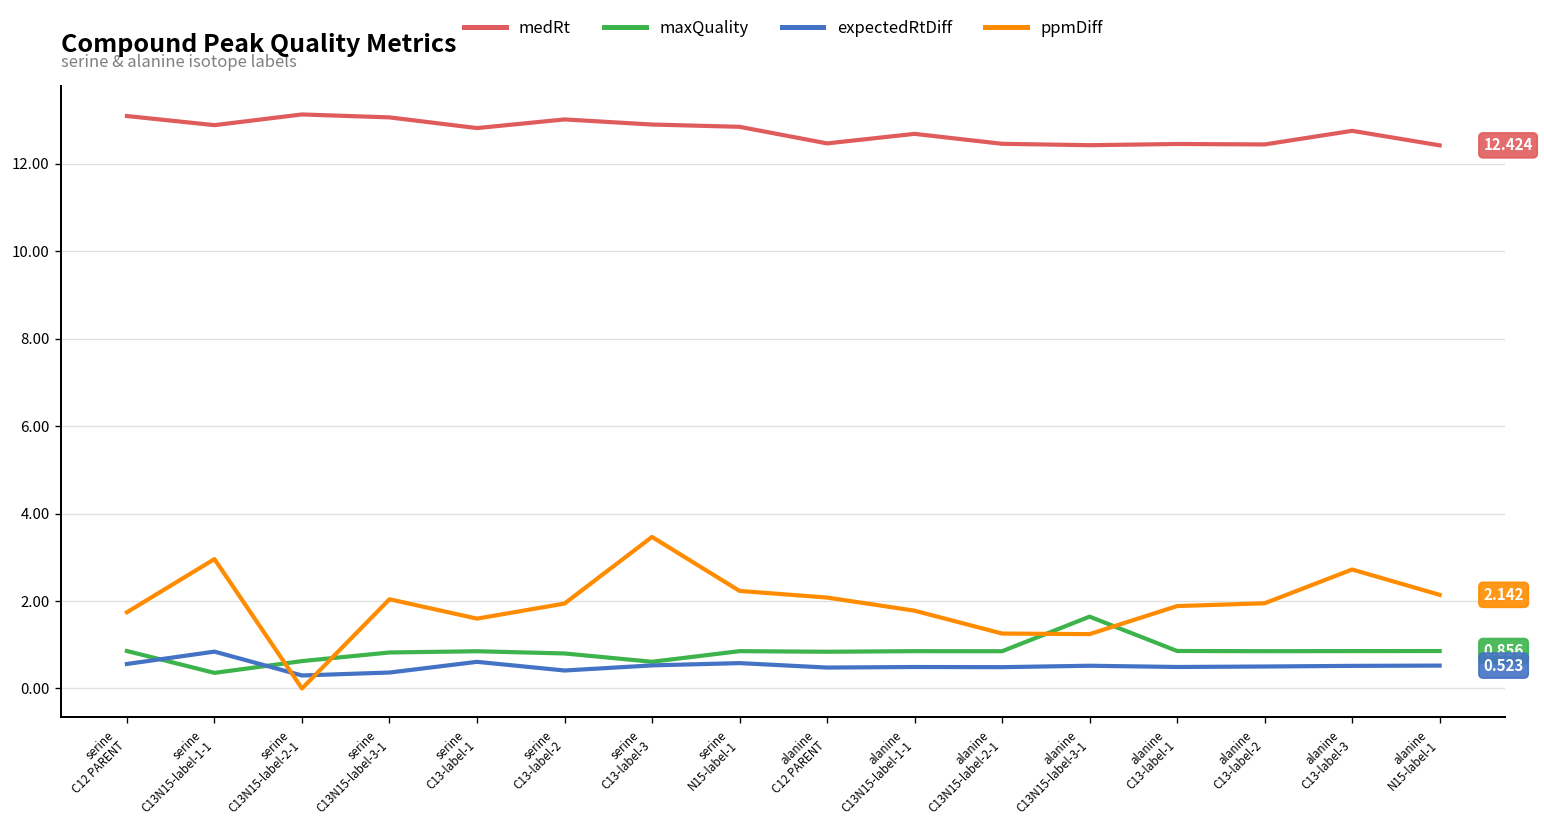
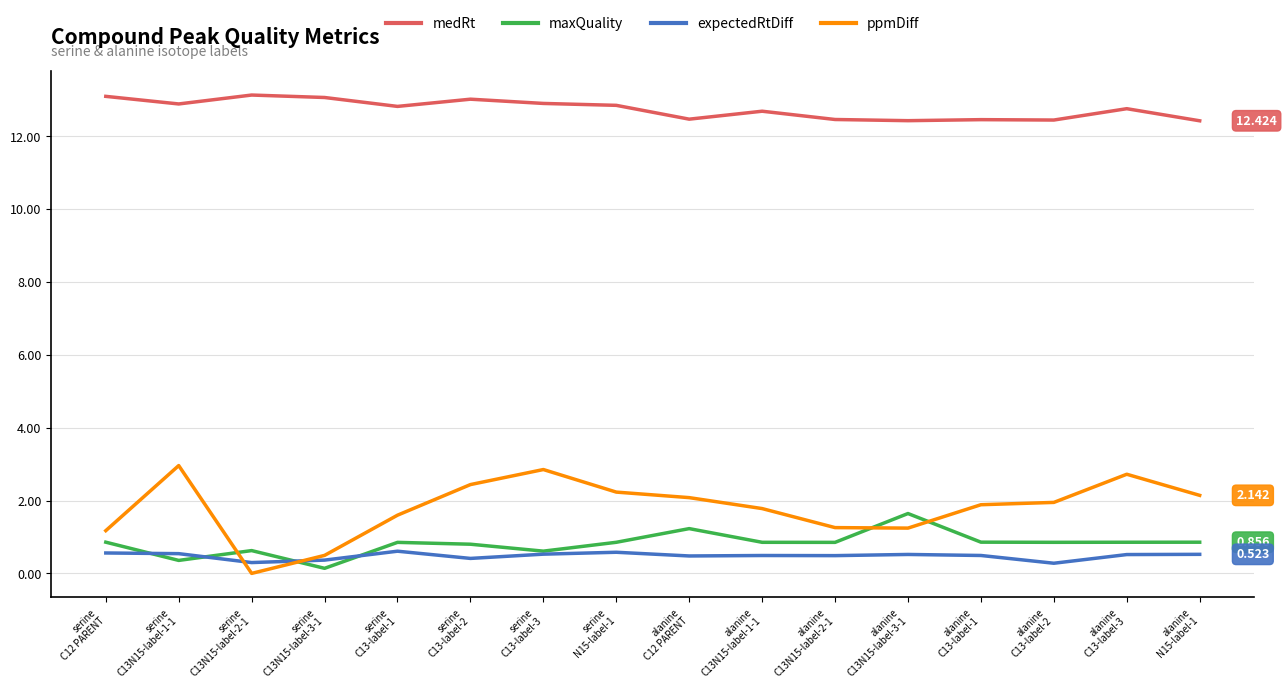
ppmDiff, serine C12 PARENT: 1.7 -> 1.2
expectedRtDiff, serine C13N15-label-1-1: 0.8 -> 0.5
maxQuality, serine C13N15-label-3-1: 0.8 -> 0.1
ppmDiff, serine C13N15-label-3-1: 2.0 -> 0.5
ppmDiff, serine C13-label-2: 1.9 -> 2.4
ppmDiff, serine C13-label-3: 3.5 -> 2.9
maxQuality, alanine C12 PARENT: 0.8 -> 1.2
expectedRtDiff, alanine C13-label-2: 0.5 -> 0.3
